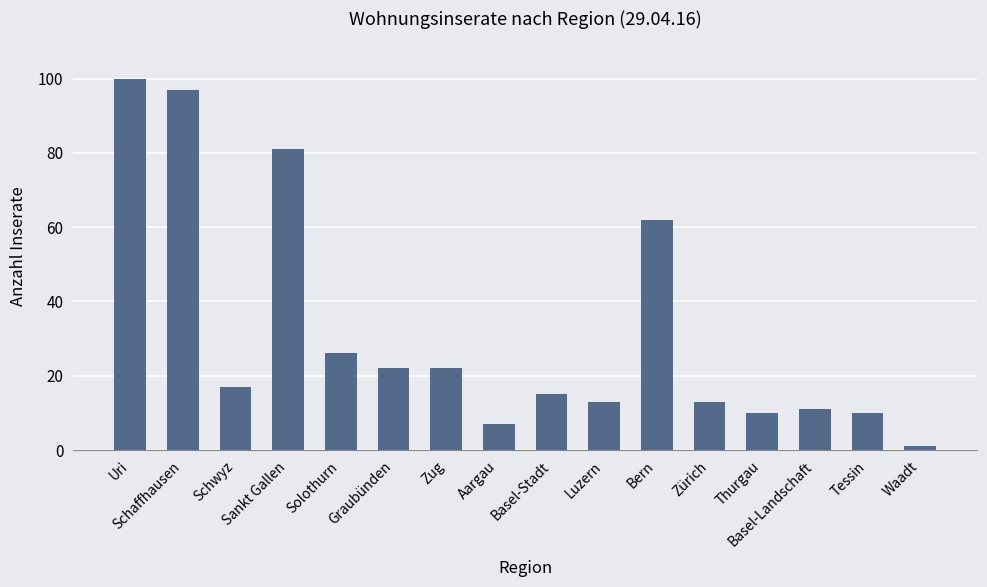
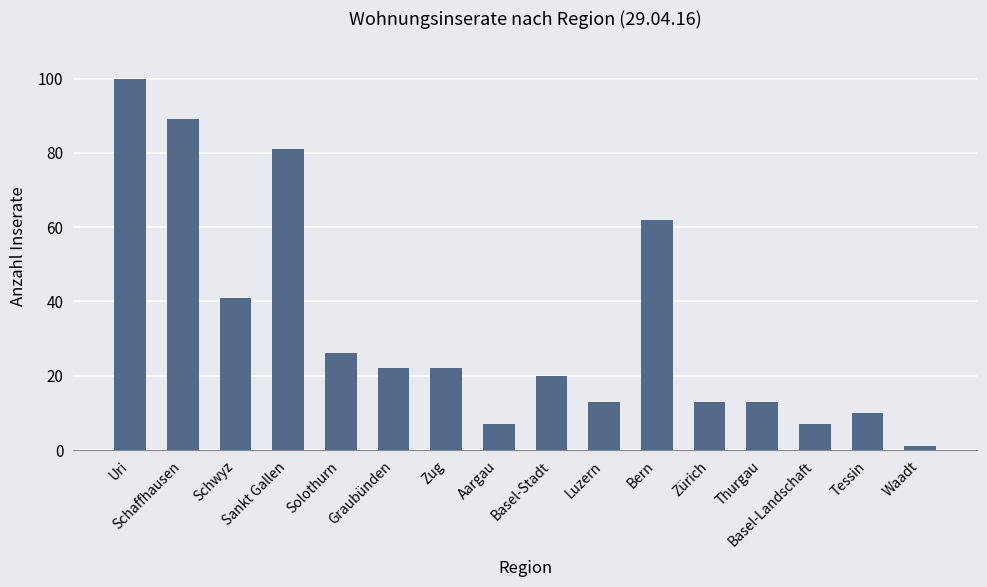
Schaffhausen: 97 -> 89
Schwyz: 17 -> 41
Basel-Stadt: 15 -> 20
Thurgau: 10 -> 13
Basel-Landschaft: 11 -> 7
